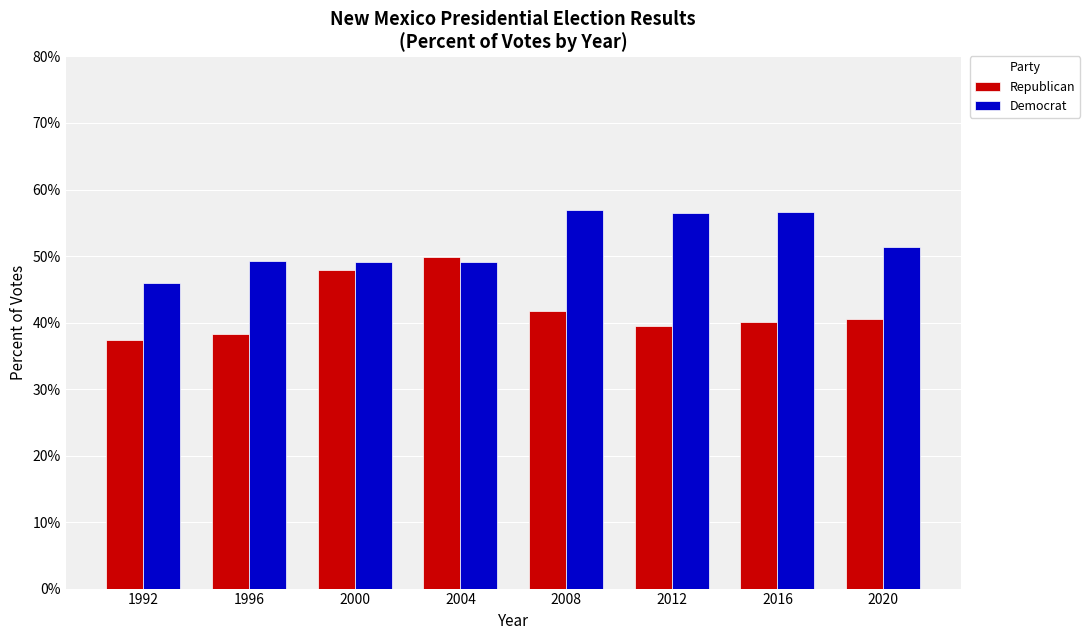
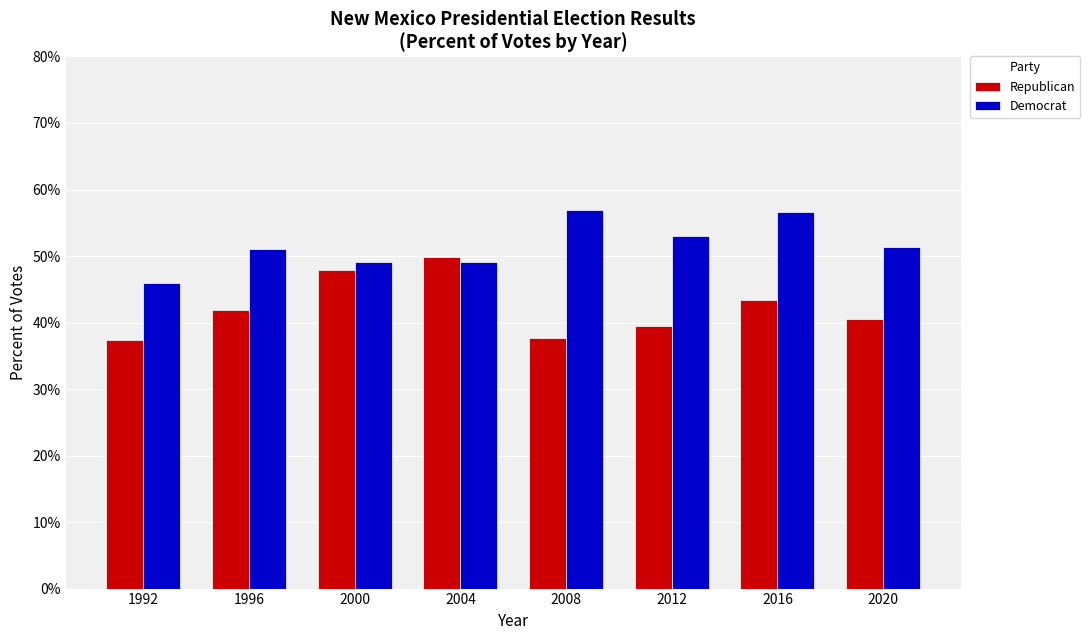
Republican, 1996: 38% -> 42%
Democrat, 1996: 49% -> 51%
Republican, 2008: 42% -> 38%
Democrat, 2012: 56% -> 53%
Republican, 2016: 40% -> 43%
